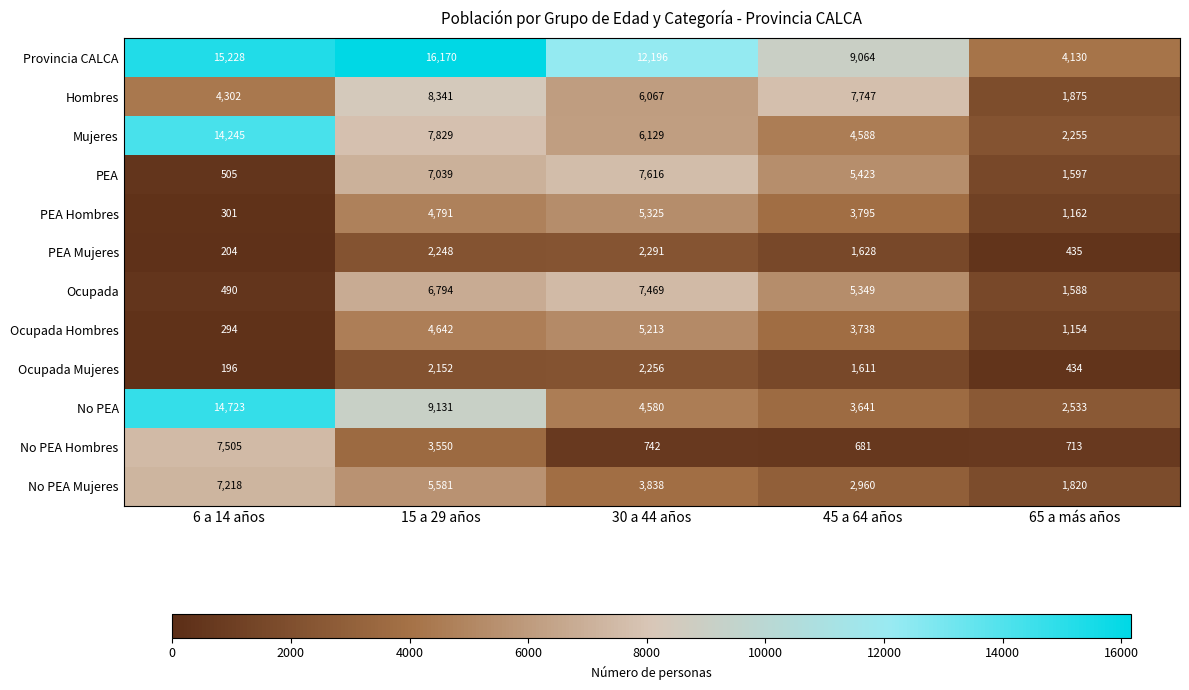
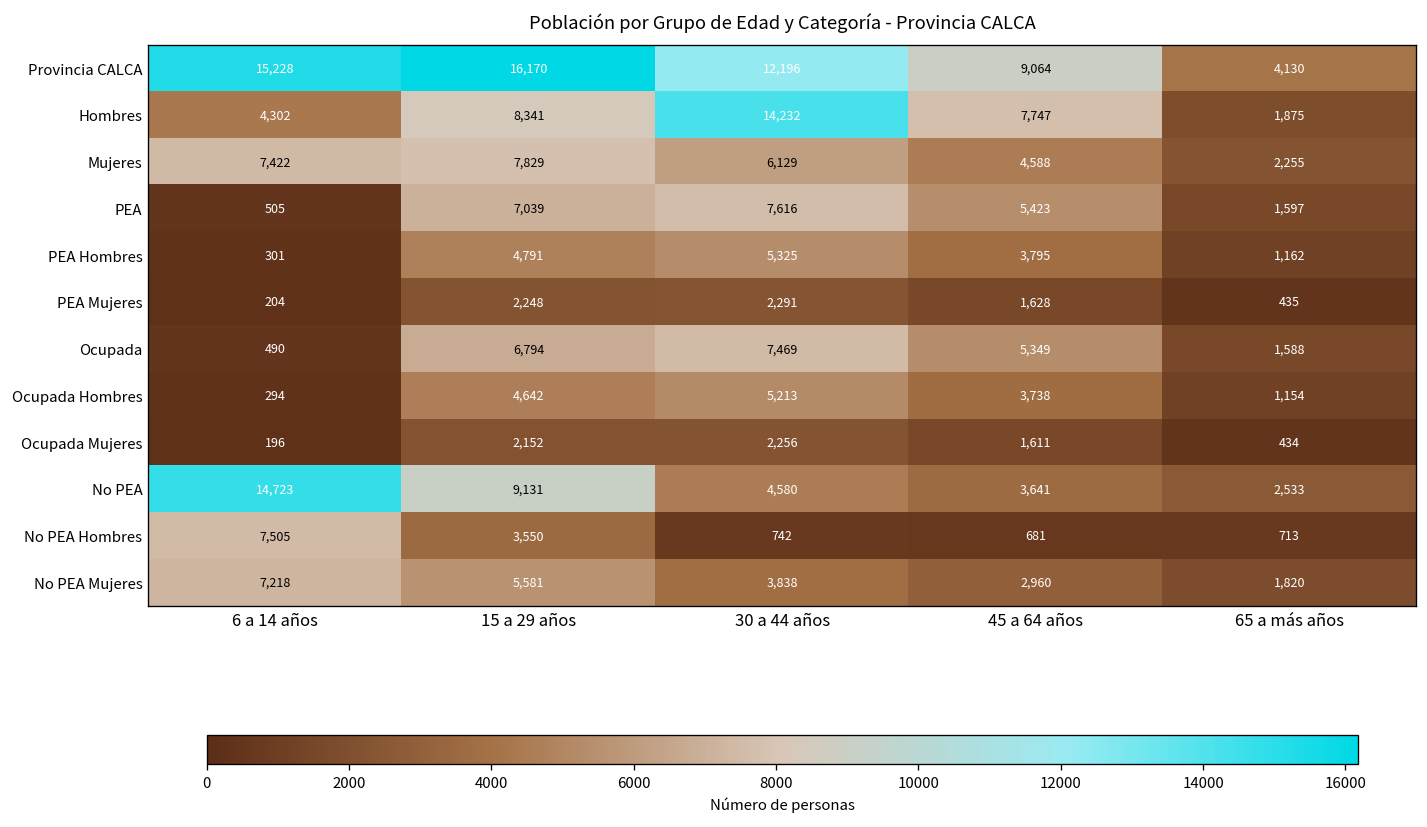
Hombres, 30 a 44 años: 6,067 -> 14,232
Mujeres, 6 a 14 años: 14,245 -> 7,422
